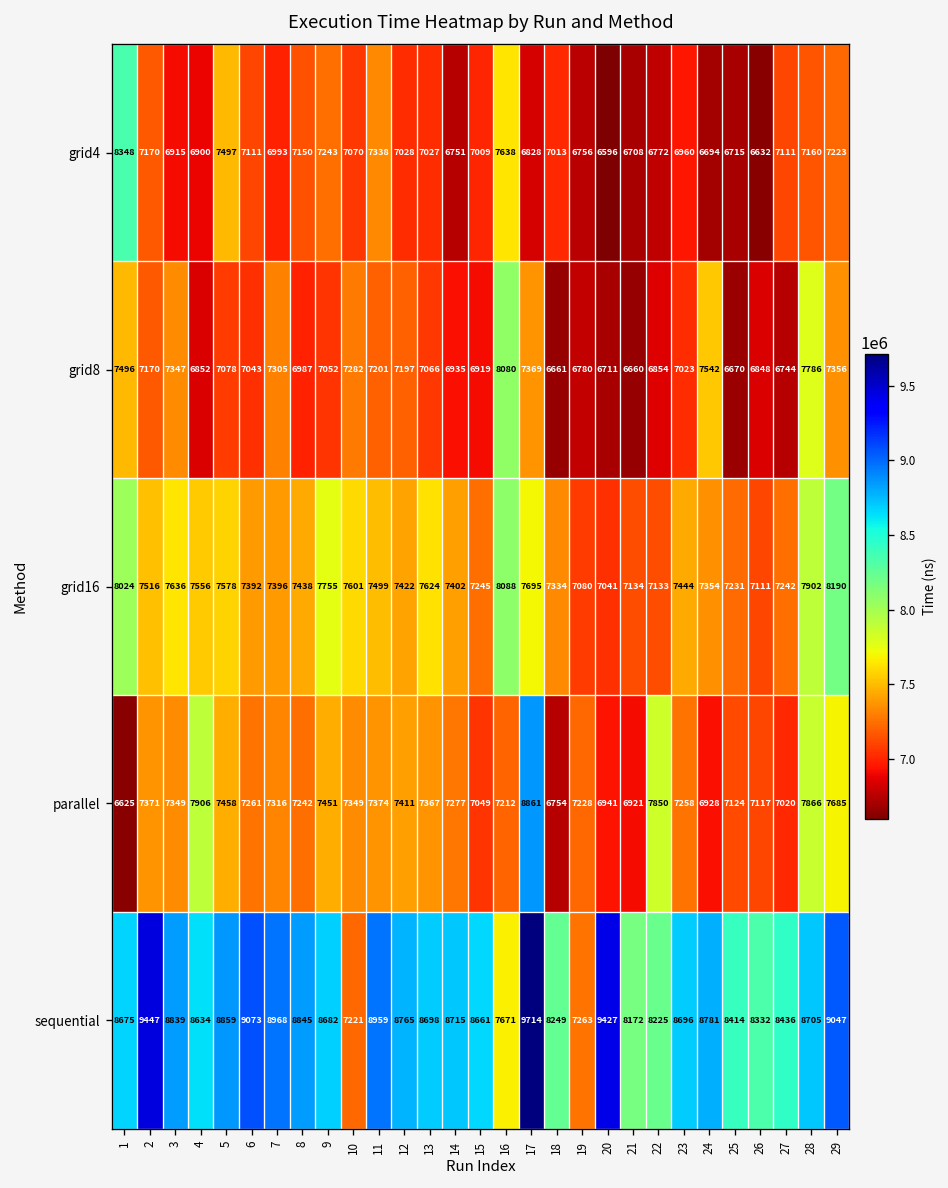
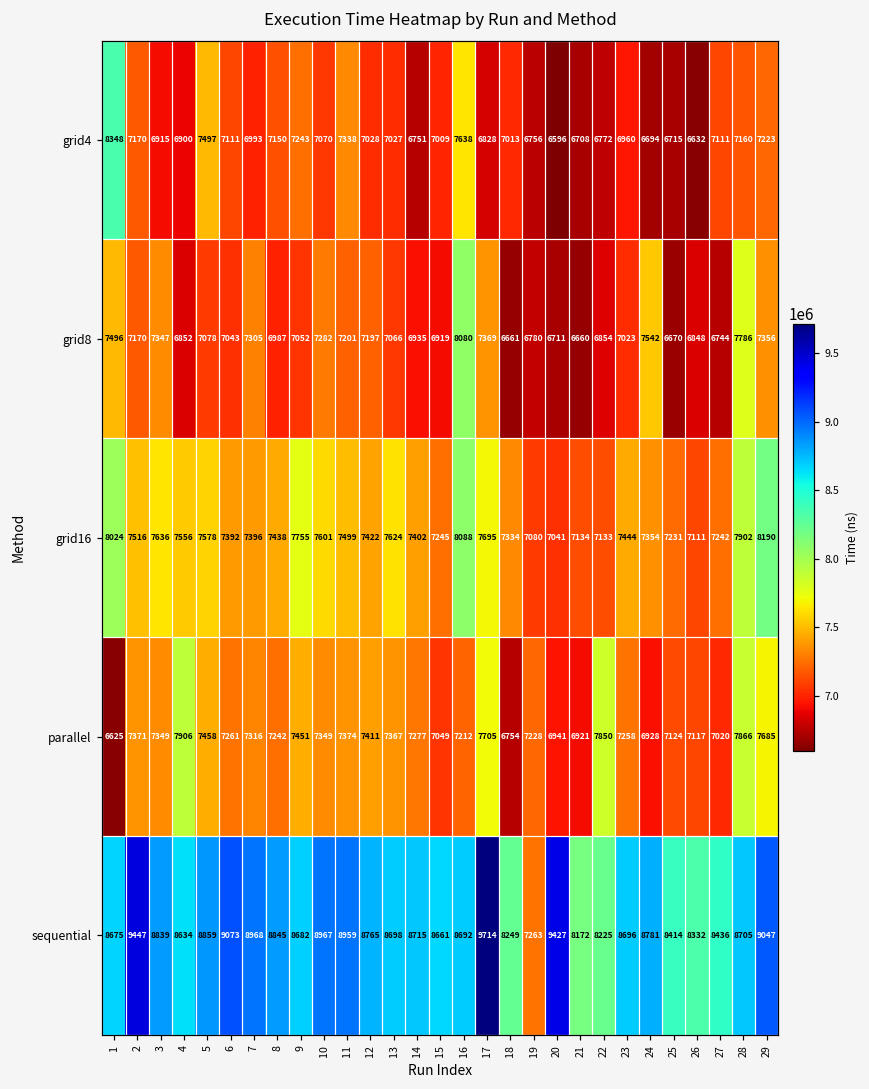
parallel, 17: 8861 -> 7705
sequential, 10: 7221 -> 8967
sequential, 16: 7671 -> 8692
